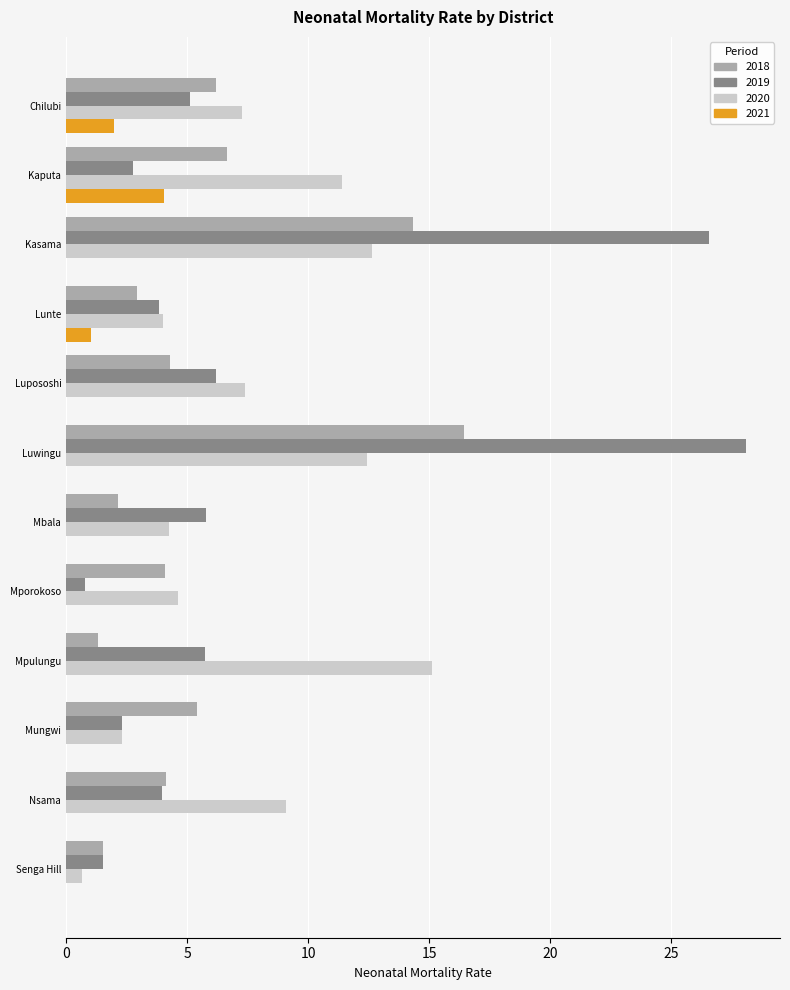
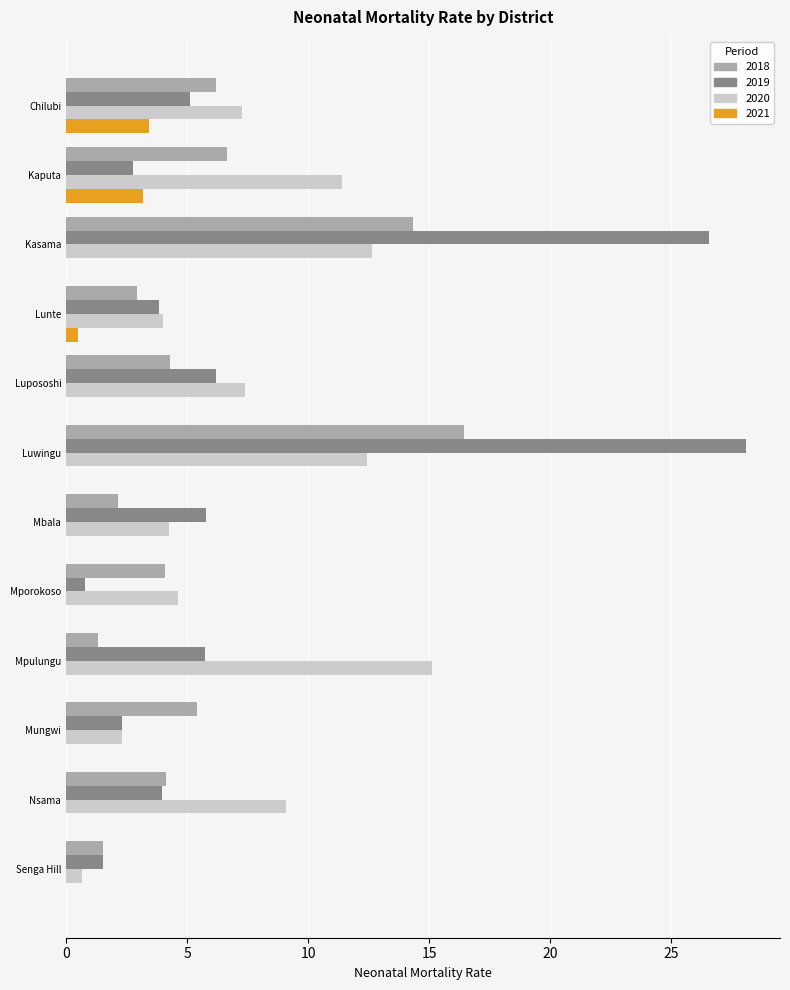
2021, Chilubi: 2.0 -> 3.4
2021, Kaputa: 4.0 -> 3.2
2021, Lunte: 1.0 -> 0.5
